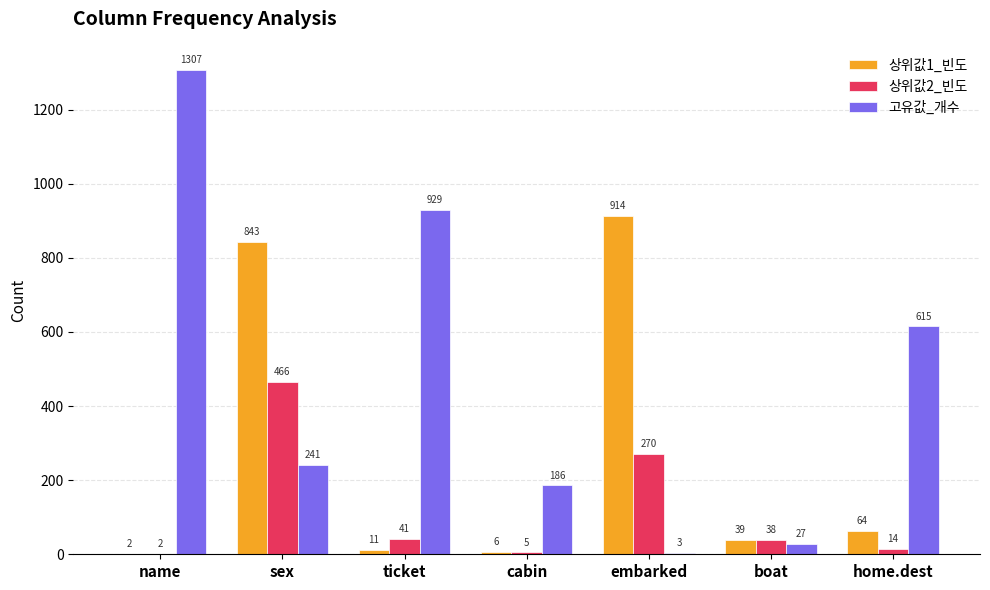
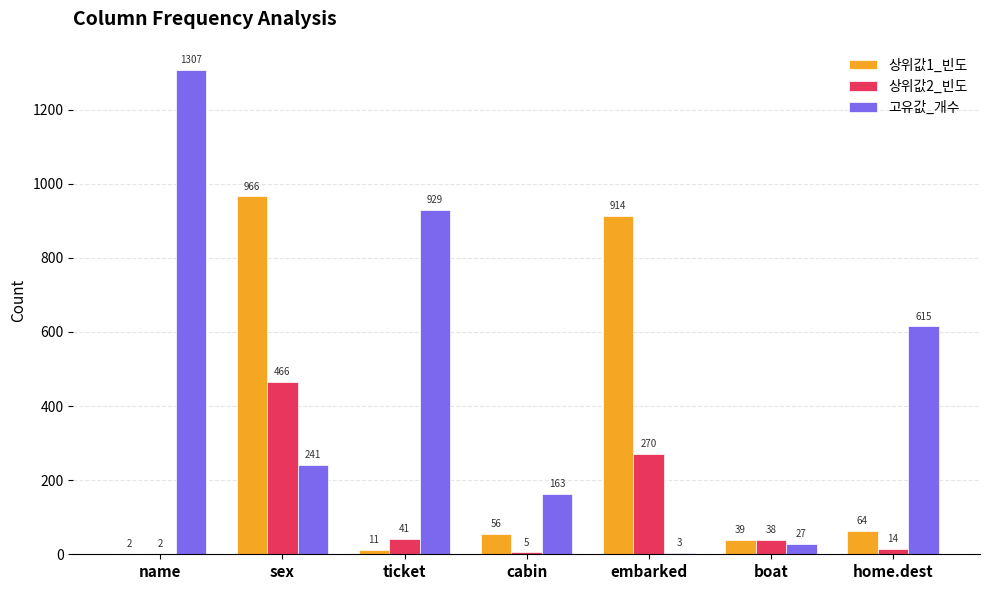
상위값1_빈도, sex: 843 -> 966
상위값1_빈도, cabin: 6 -> 56
고유값_개수, cabin: 186 -> 163
